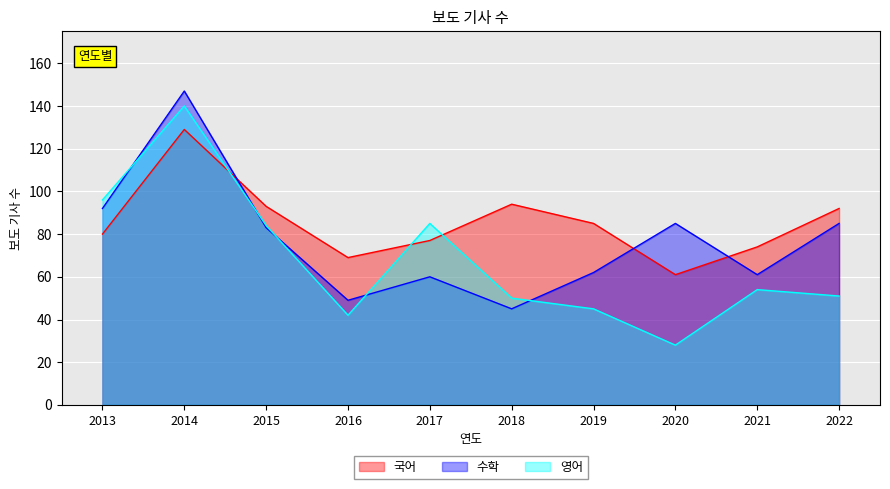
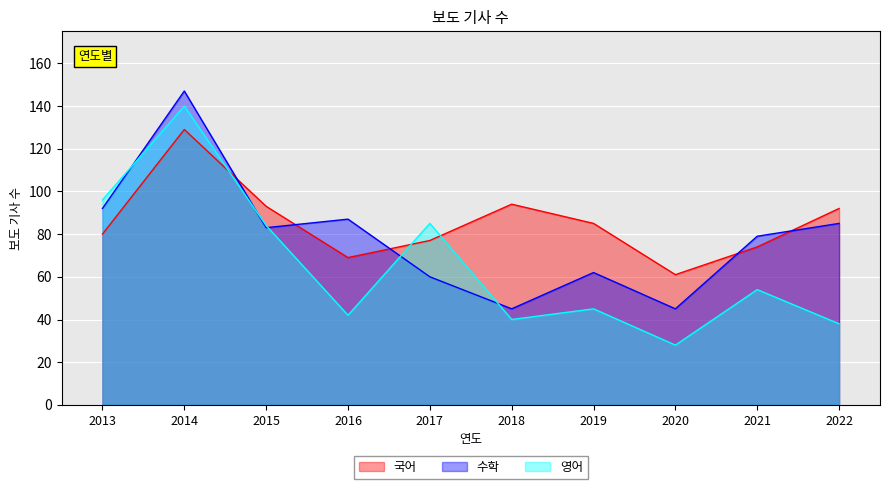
수학, 2016: 49 -> 87
영어, 2018: 50 -> 40
수학, 2020: 85 -> 45
수학, 2021: 61 -> 79
영어, 2022: 51 -> 38
